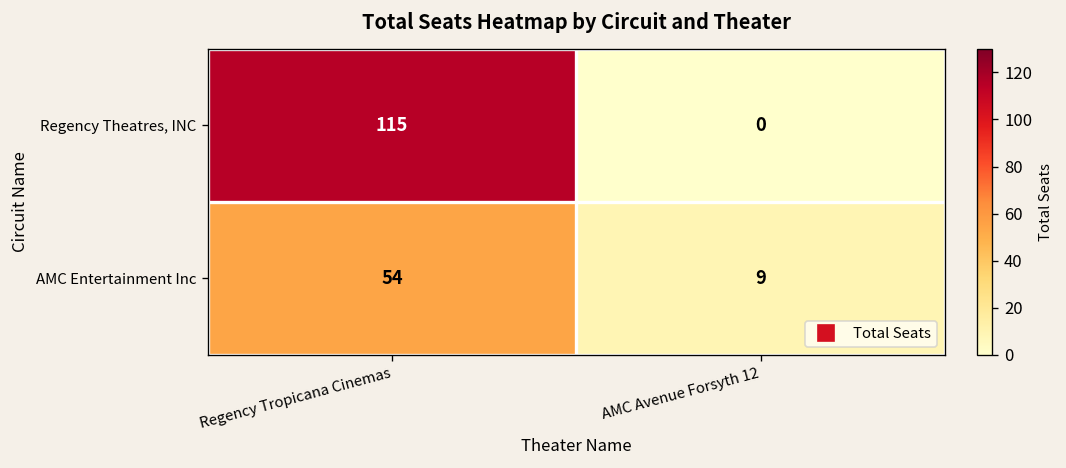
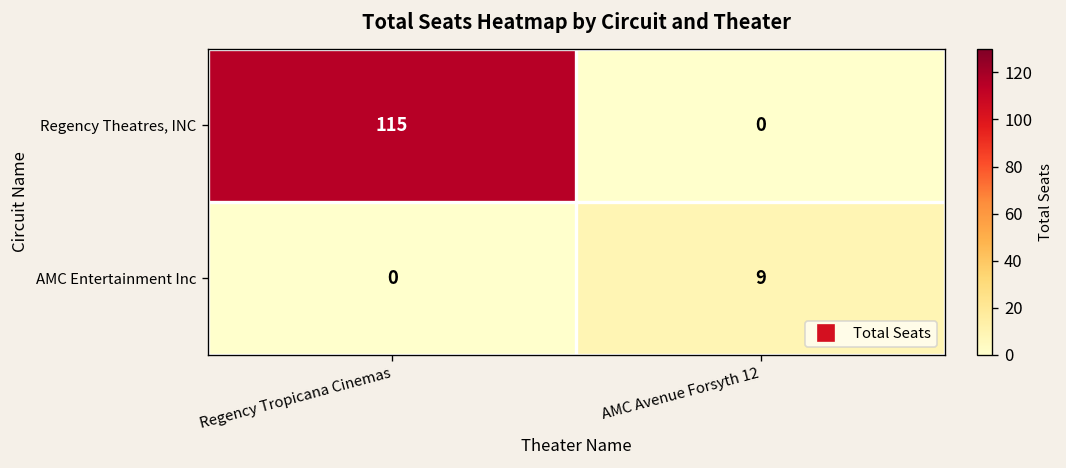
AMC Entertainment Inc, Regency Tropicana Cinemas: 54 -> 0
